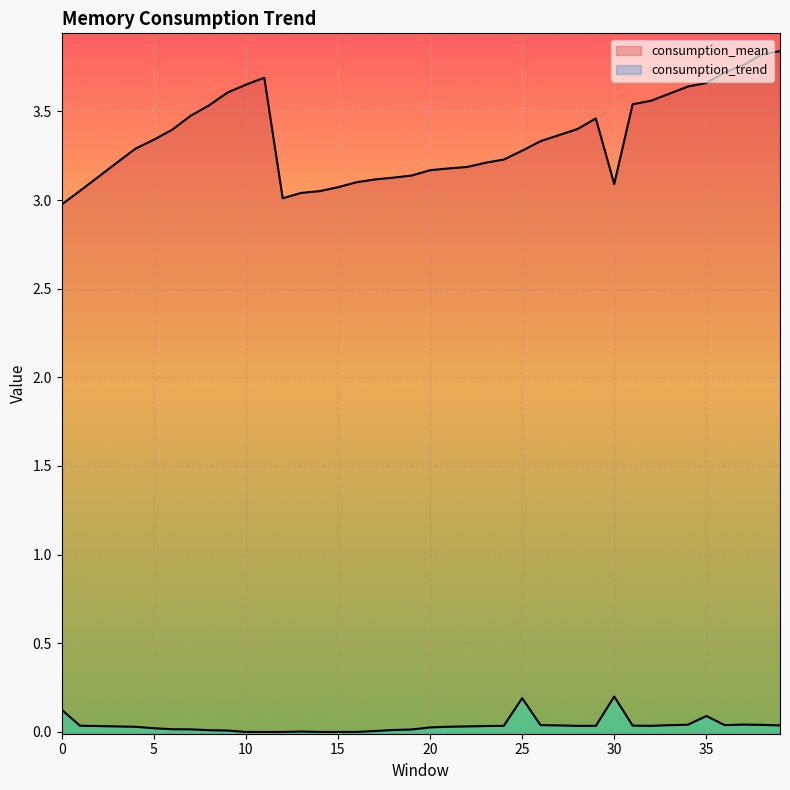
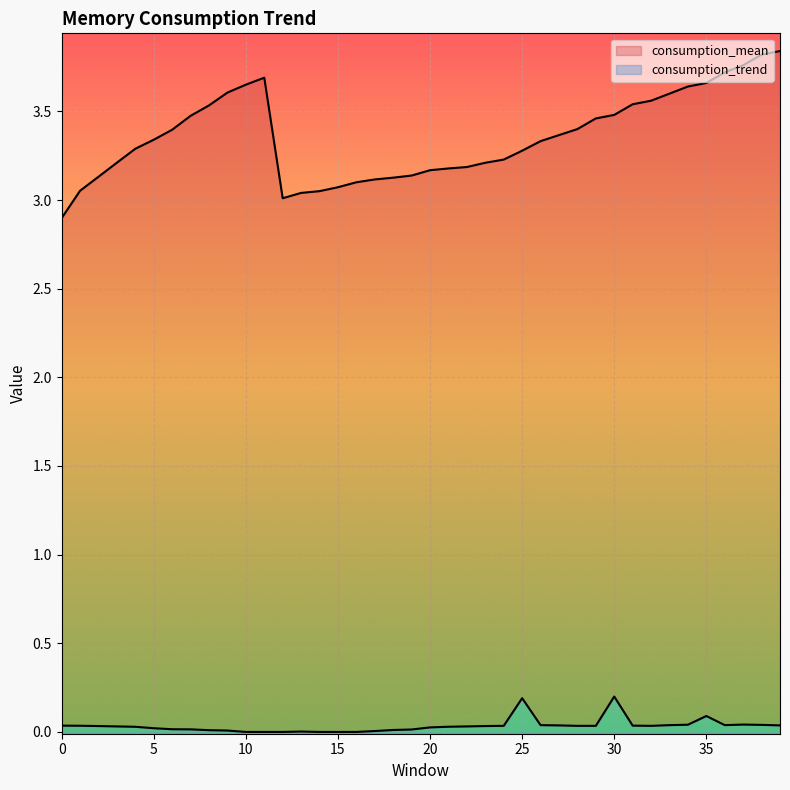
consumption_mean, 0: 2.97 -> 2.90
consumption_trend, 0: 0.13 -> 0.04
consumption_mean, 30: 3.09 -> 3.48
